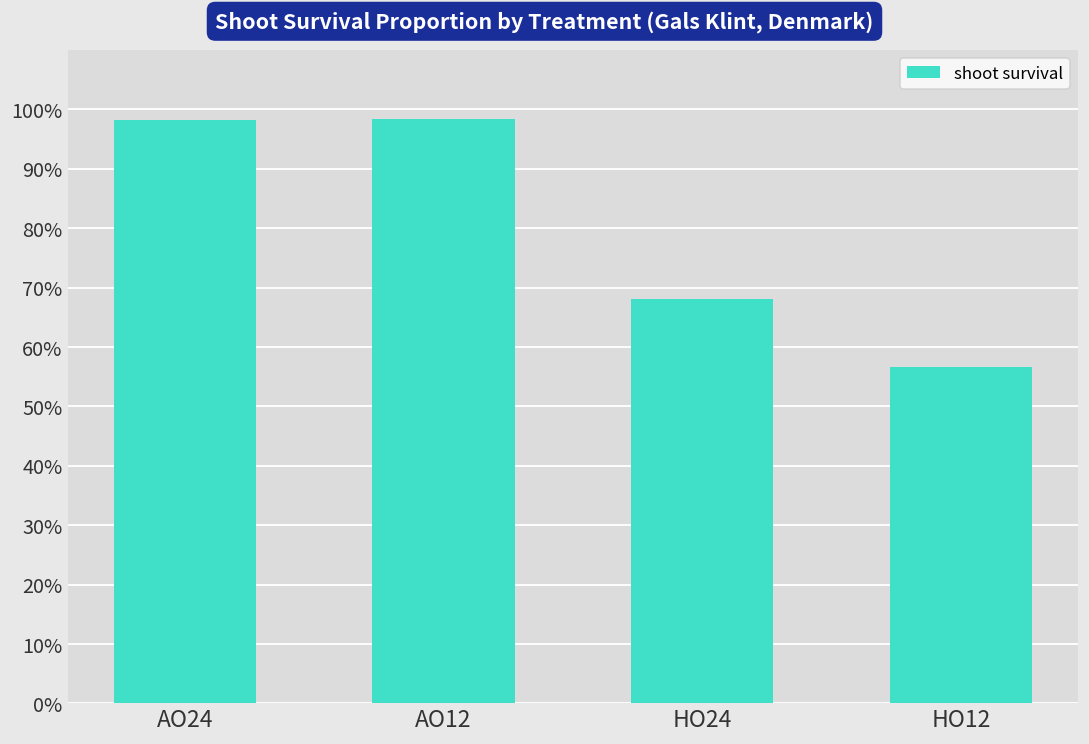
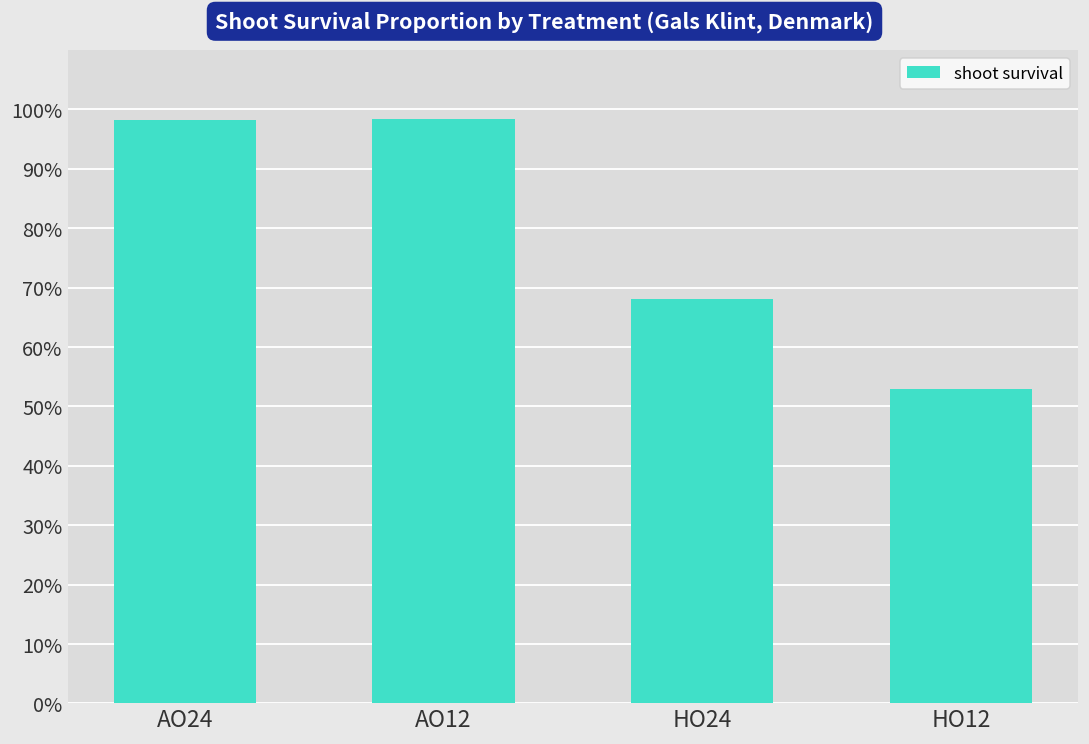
HO12: 57% -> 53%
